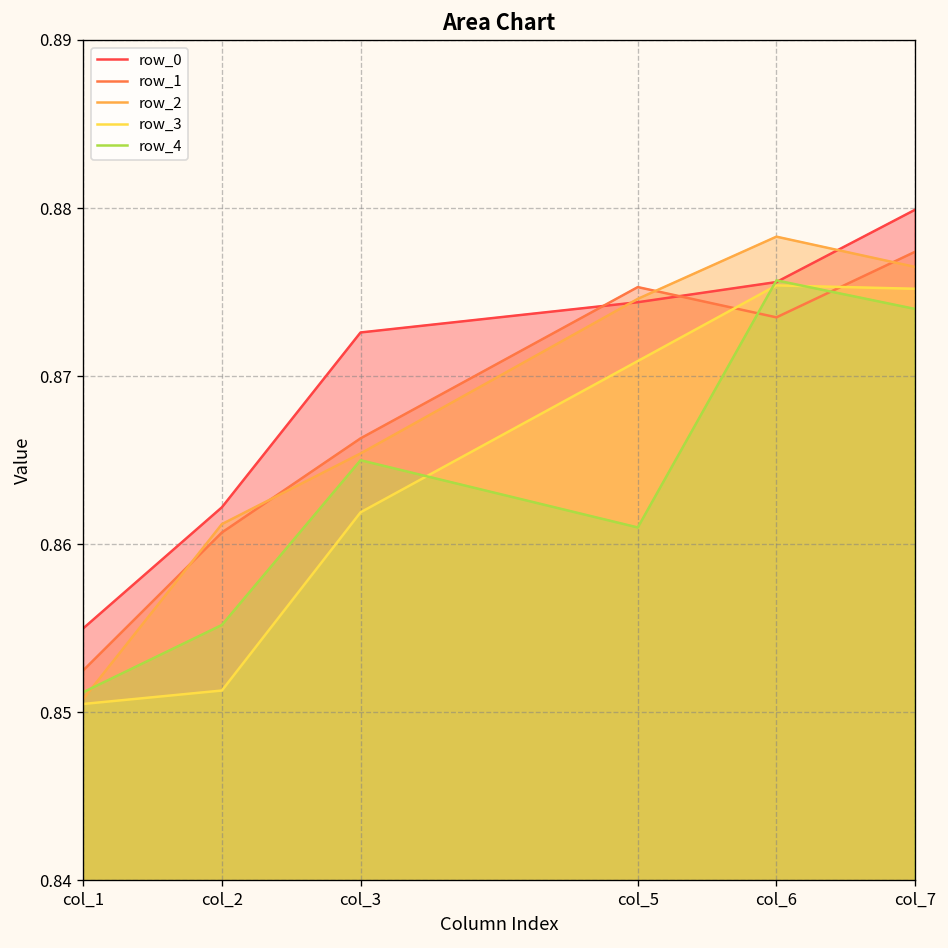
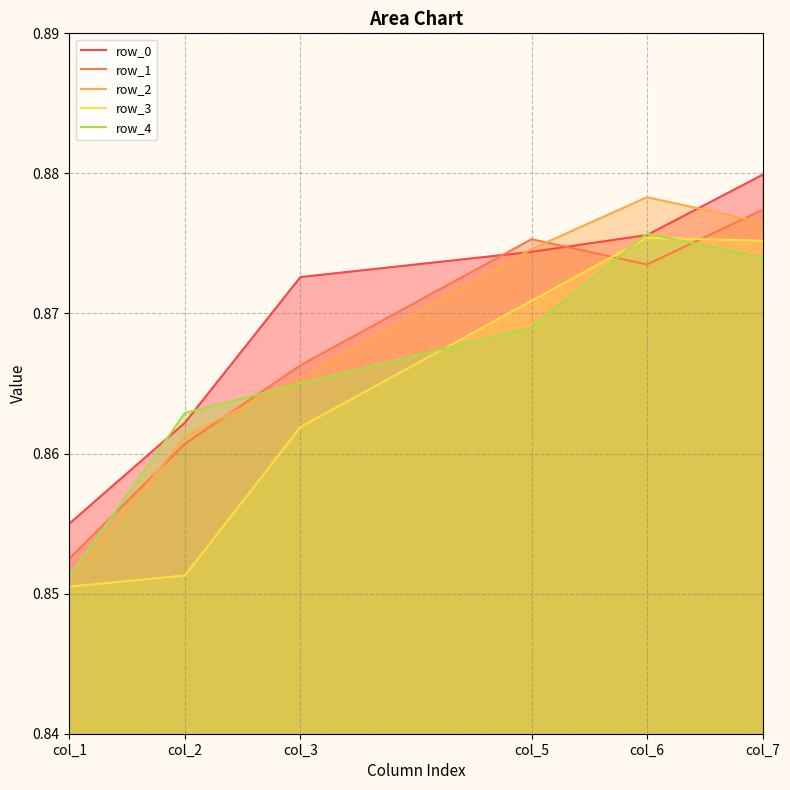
row_4, col_2: 0.8552 -> 0.8629
row_4, col_5: 0.861 -> 0.869
